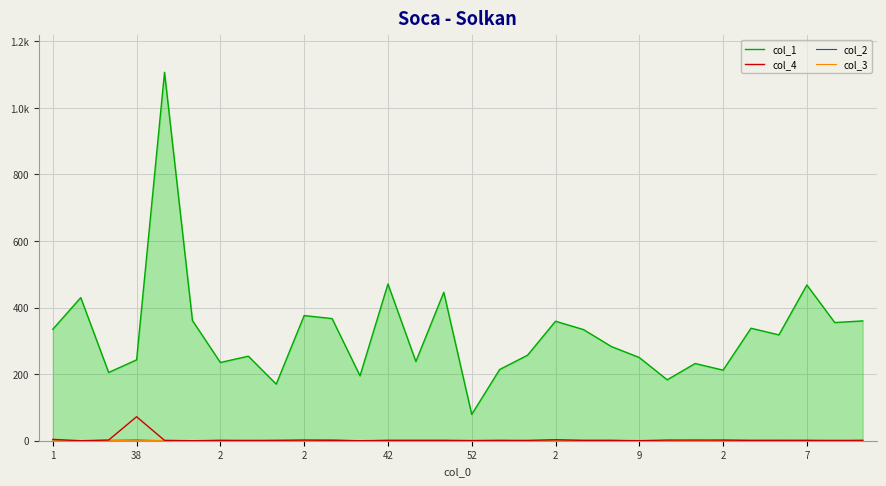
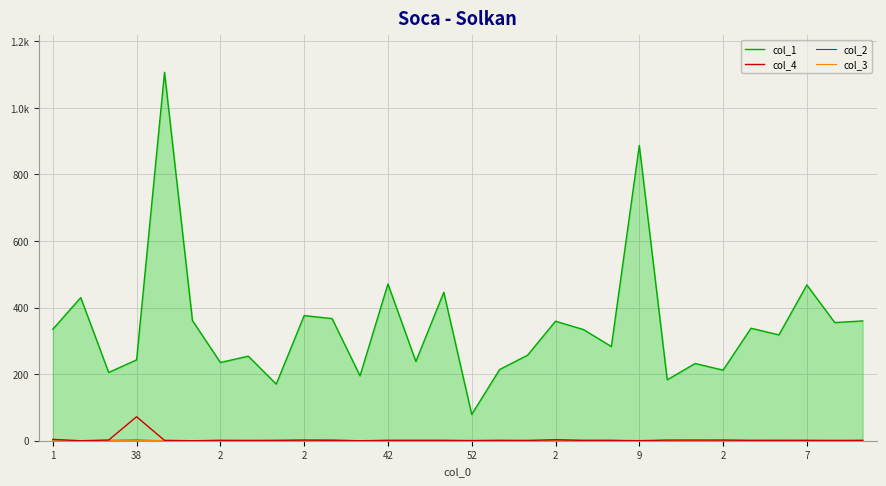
col_1, 9: 250 -> 890
